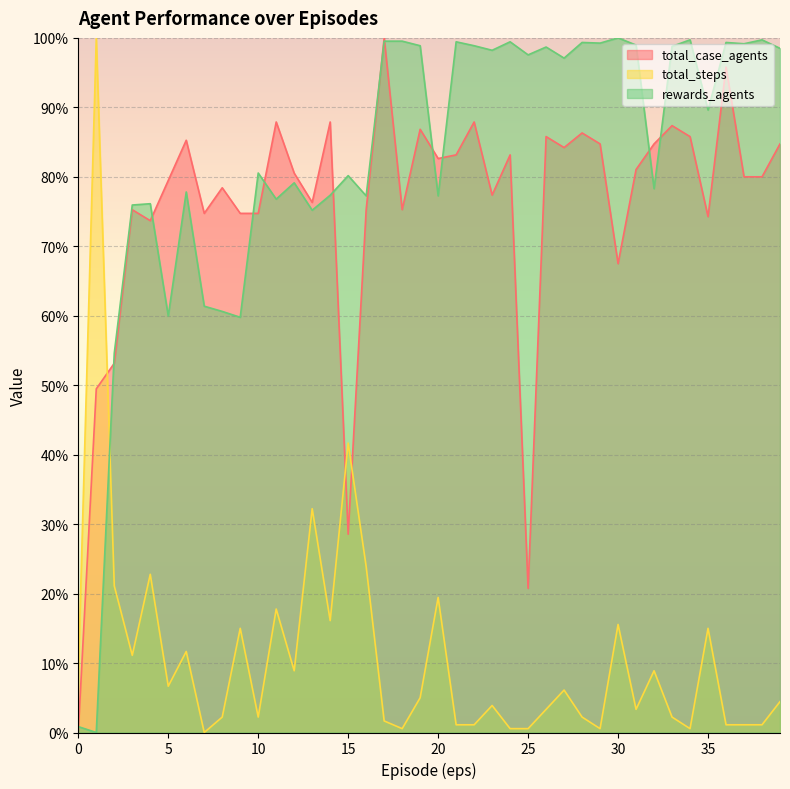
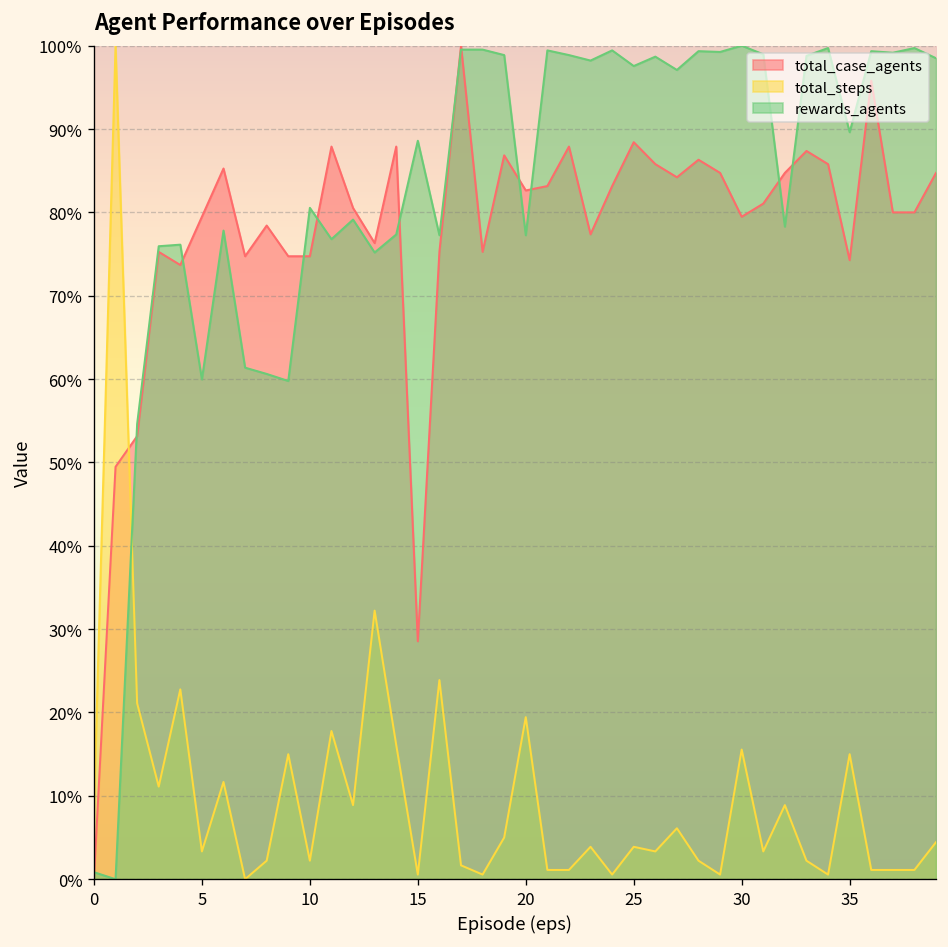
total_steps, 5: 7% -> 3%
total_steps, 15: 42% -> 1%
rewards_agents, 15: 80% -> 89%
total_case_agents, 25: 21% -> 88%
total_steps, 25: 1% -> 4%
total_case_agents, 30: 67% -> 79%
